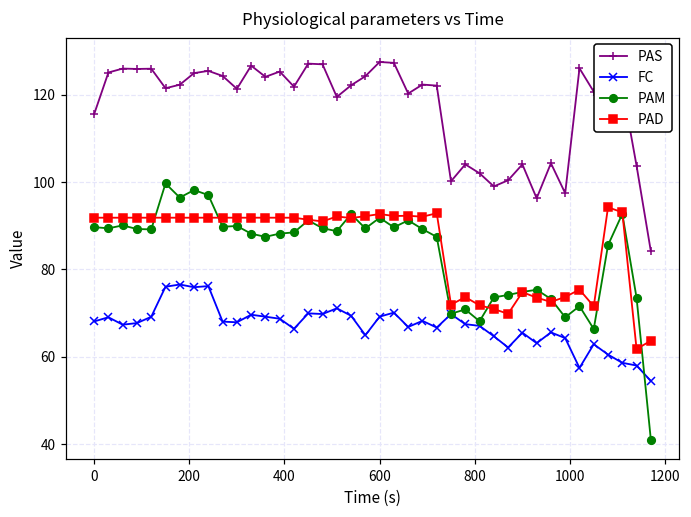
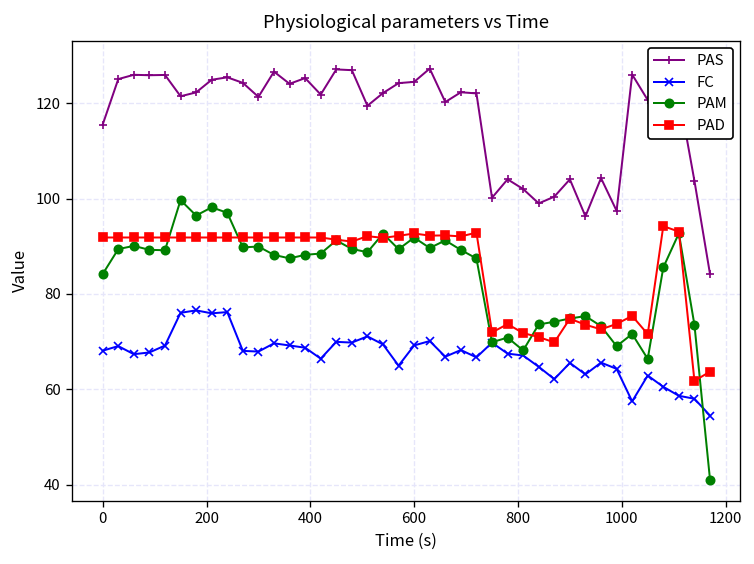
PAM, 0: 90 -> 84
PAS, 600: 127 -> 124
